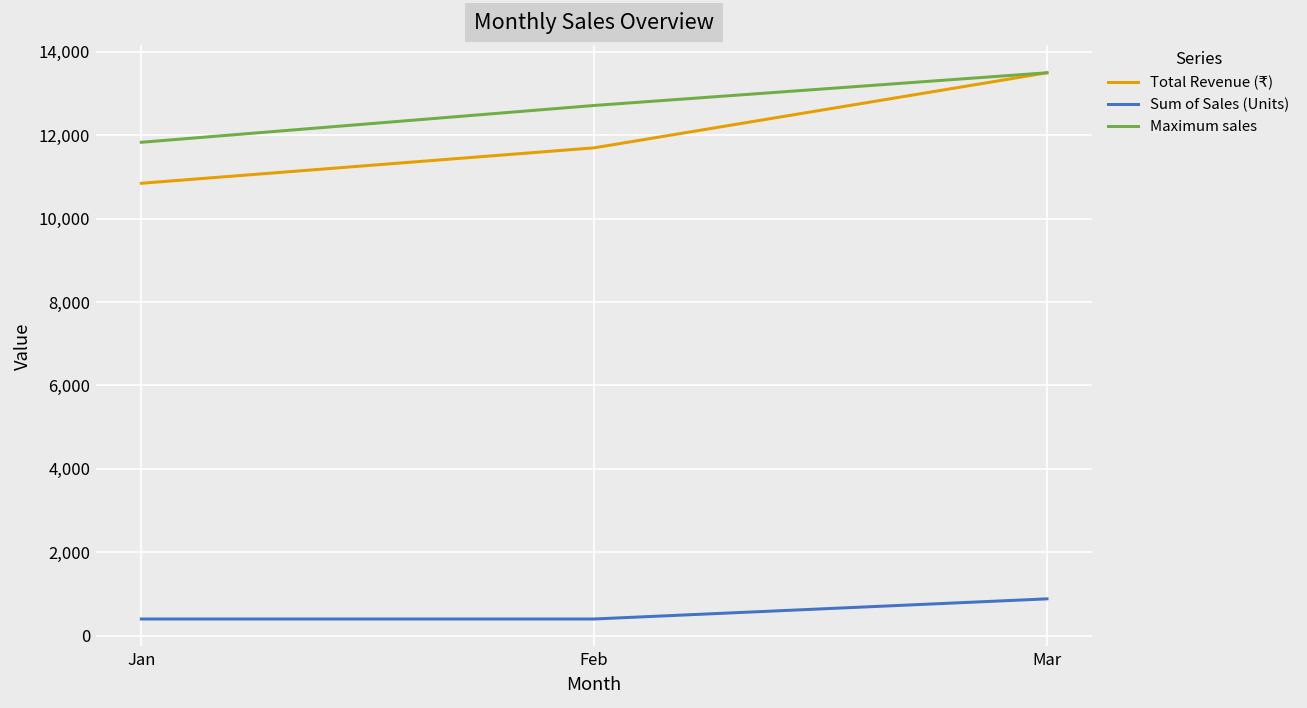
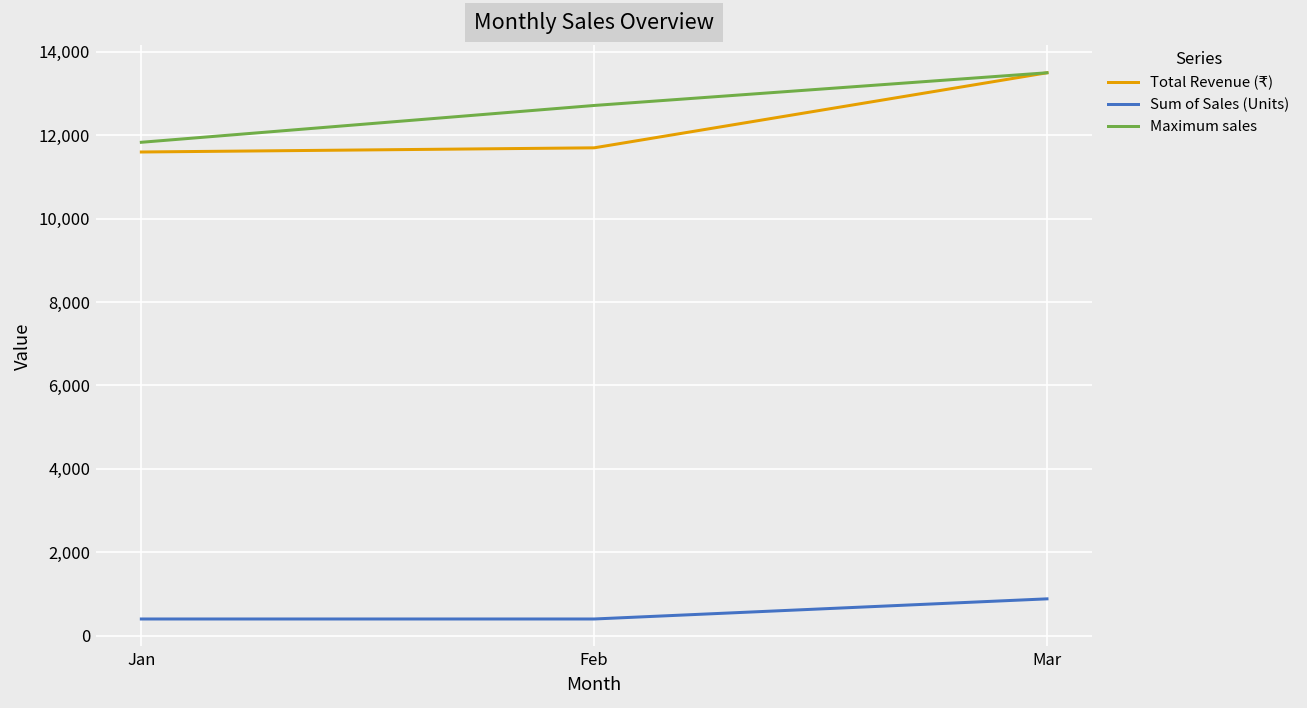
Total Revenue (₹), Jan: 10,900 -> 11,600
